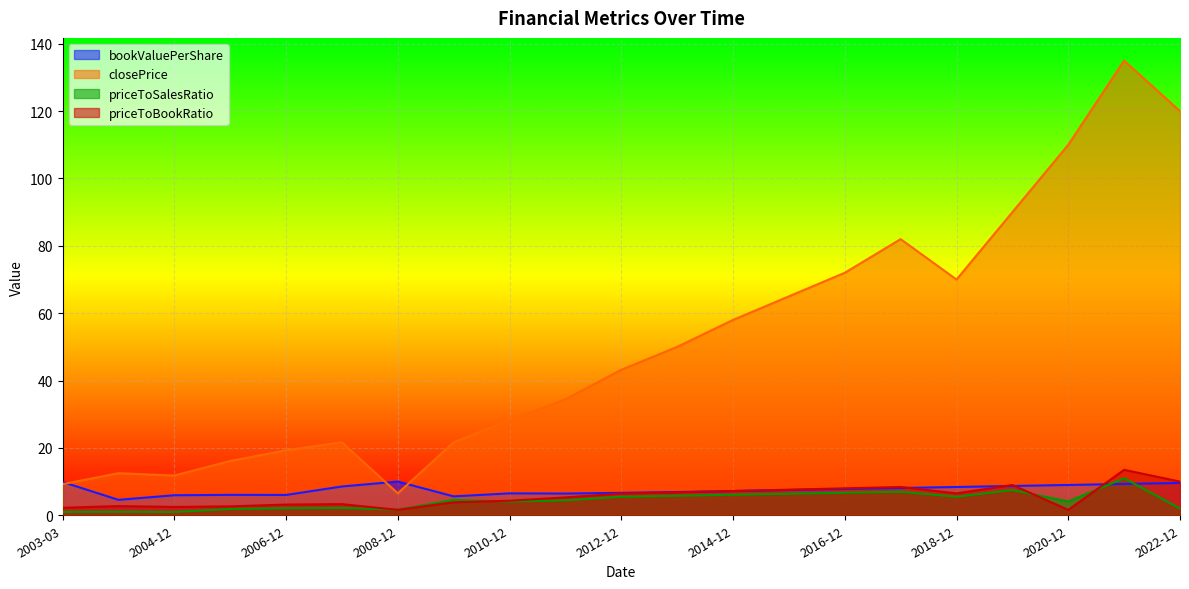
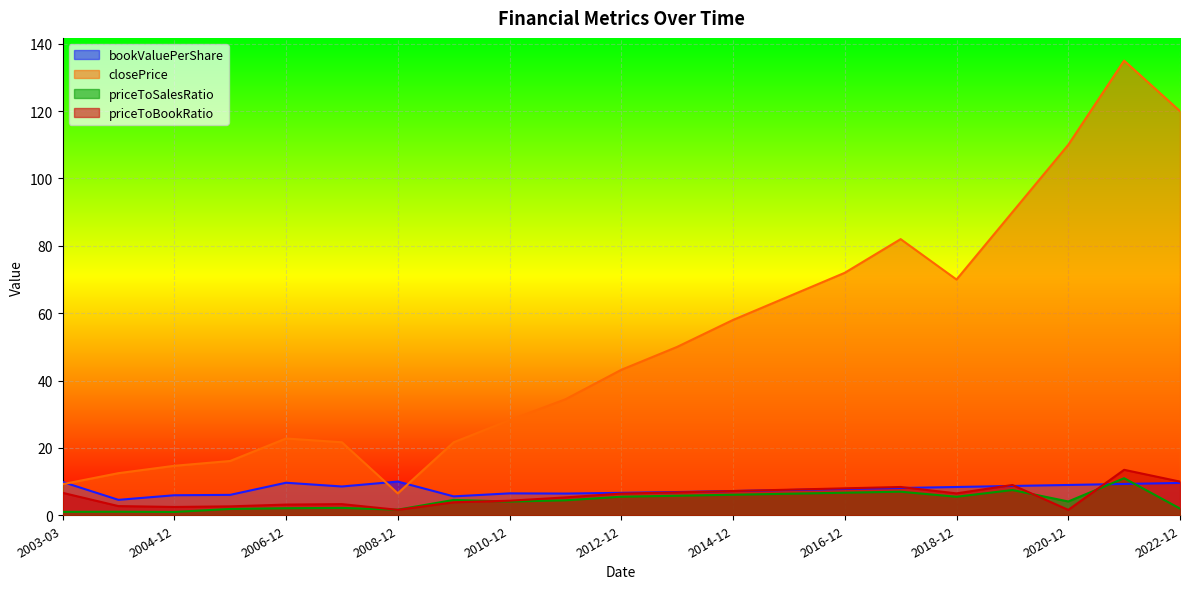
priceToBookRatio, 2003-03: 2 -> 7
closePrice, 2004-12: 12 -> 15
bookValuePerShare, 2006-12: 6 -> 10
closePrice, 2006-12: 19 -> 23
